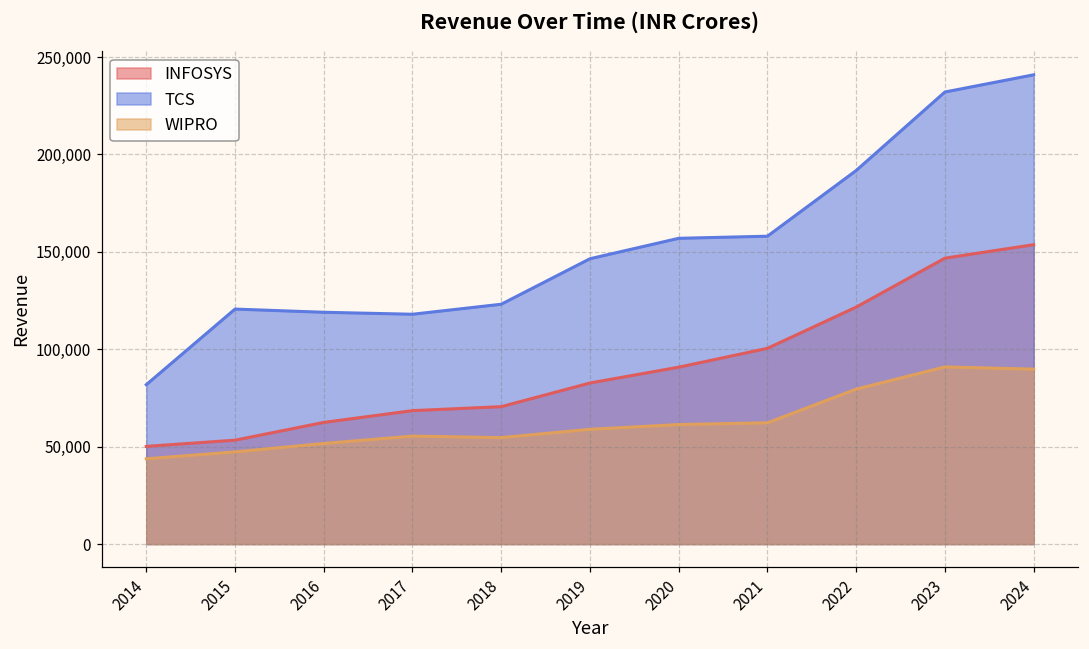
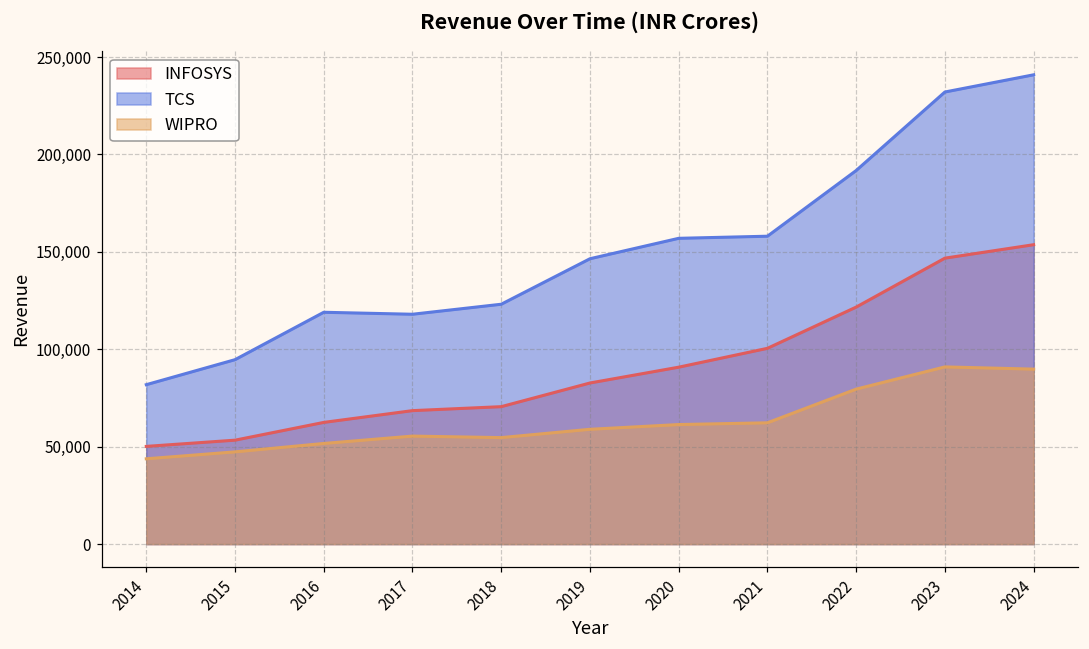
TCS, 2015: 121,000 -> 95,000
